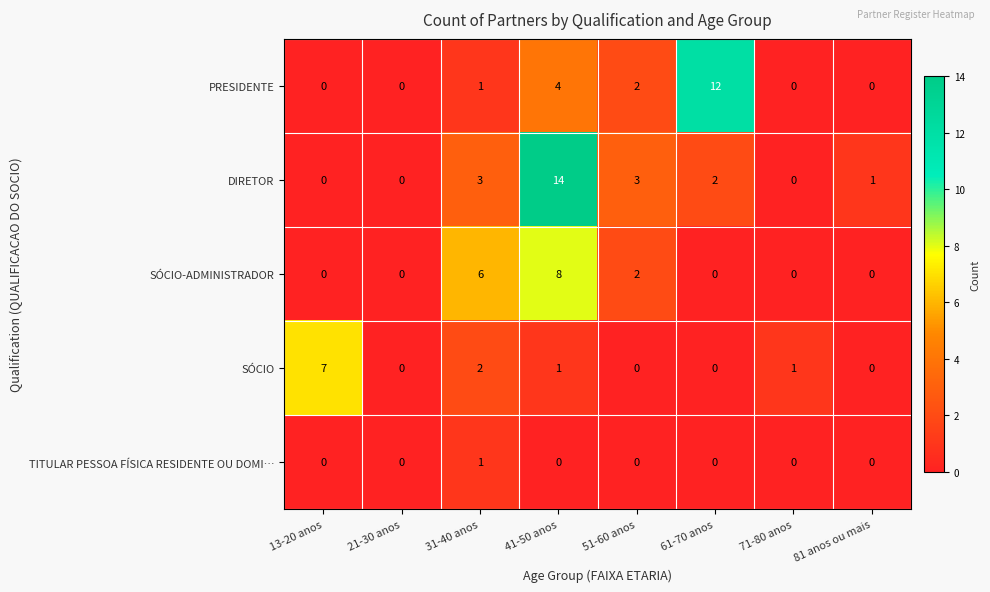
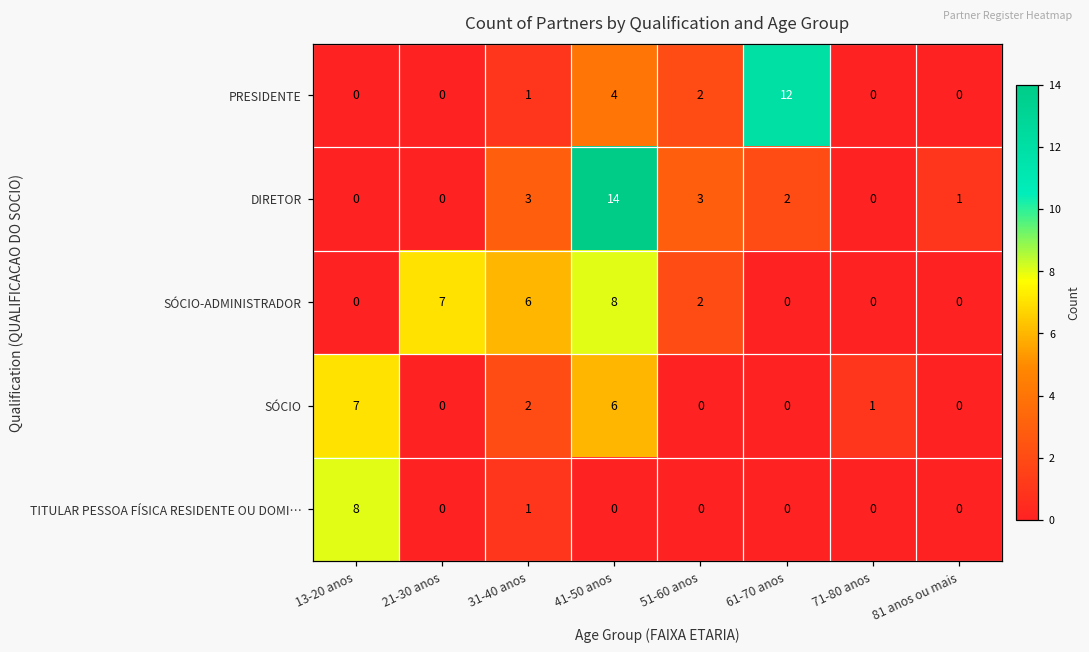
SÓCIO-ADMINISTRADOR, 21-30 anos: 0 -> 7
SÓCIO, 41-50 anos: 1 -> 6
TITULAR PESSOA FÍSICA RESIDENTE OU DOMI…, 13-20 anos: 0 -> 8
